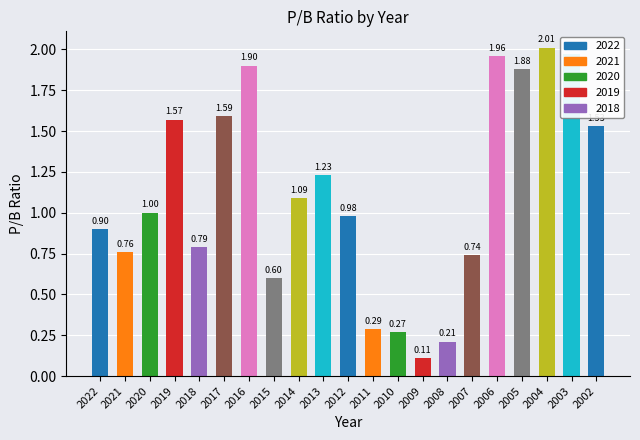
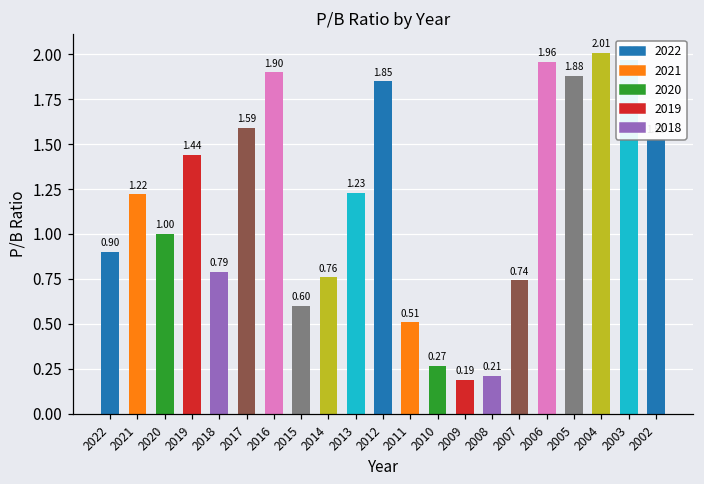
2021: 0.76 -> 1.22
2019: 1.57 -> 1.44
2014: 1.09 -> 0.76
2012: 0.98 -> 1.85
2011: 0.29 -> 0.51
2009: 0.11 -> 0.19
